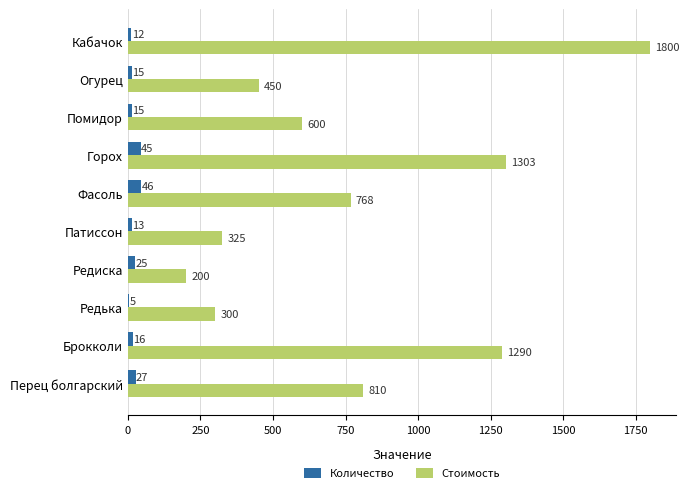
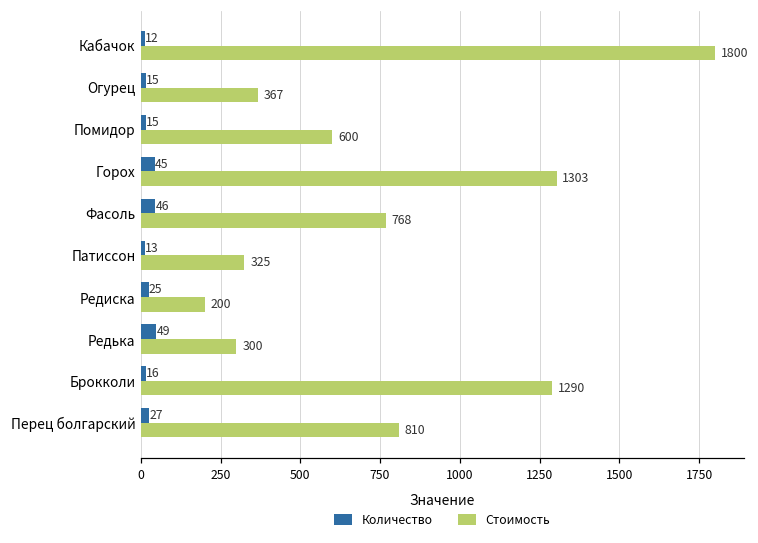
Стоимость, Огурец: 450 -> 367
Количество, Редька: 5 -> 49
